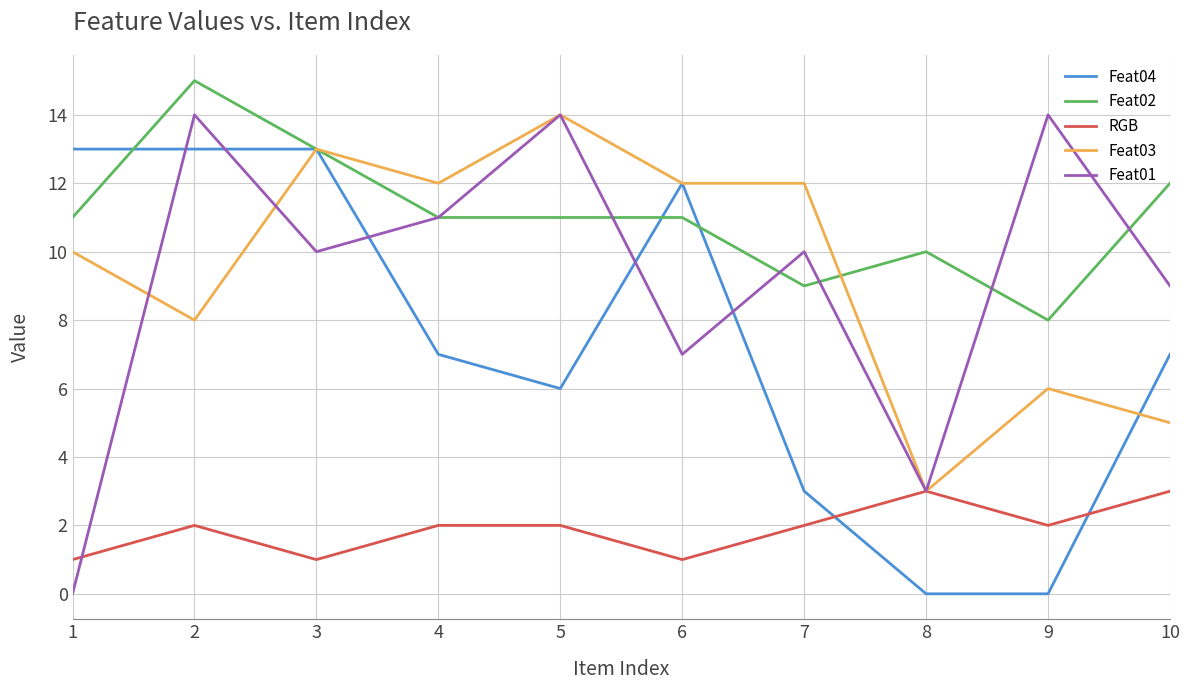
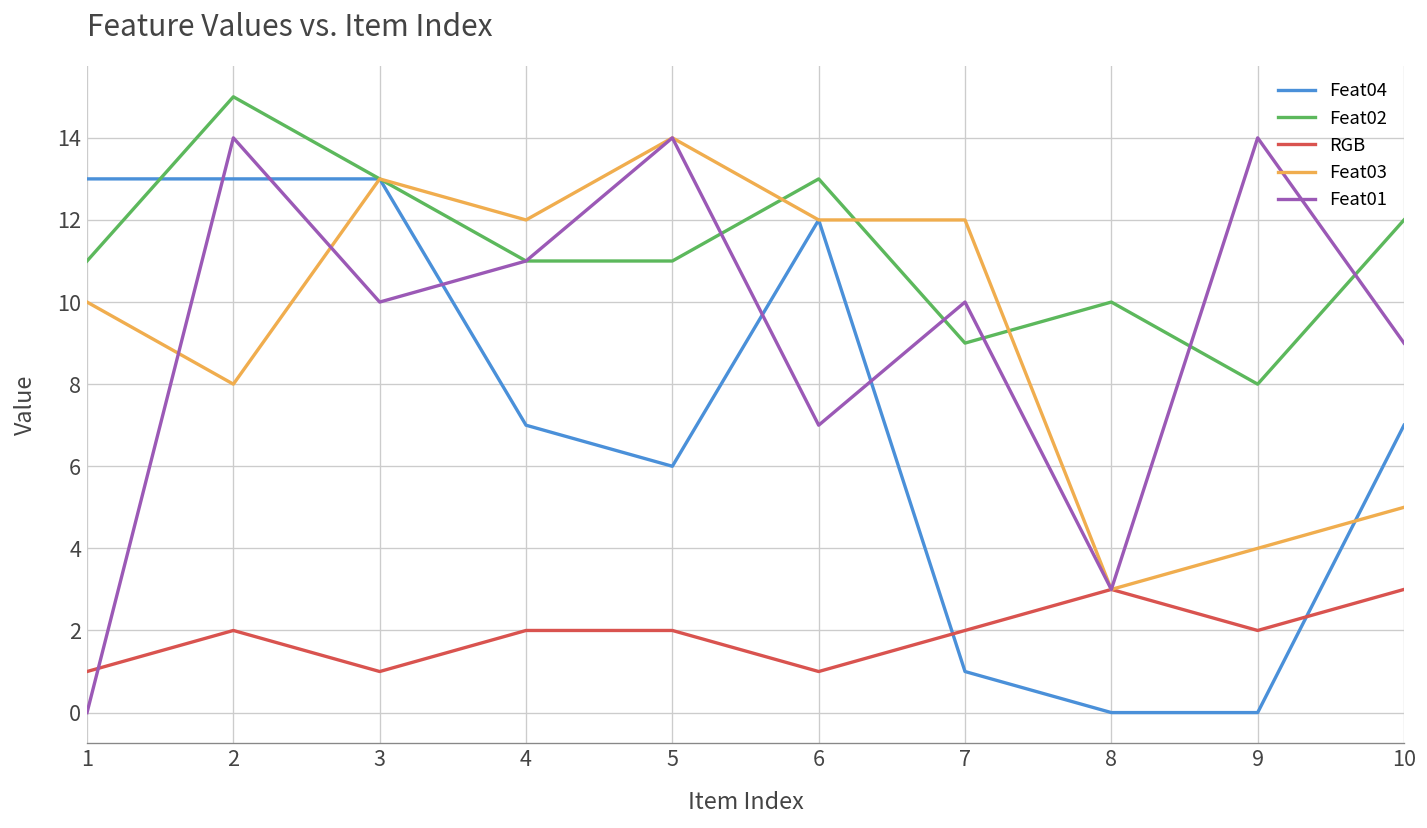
Feat02, 6: 11 -> 13
Feat04, 7: 3 -> 1
Feat03, 9: 6 -> 4
